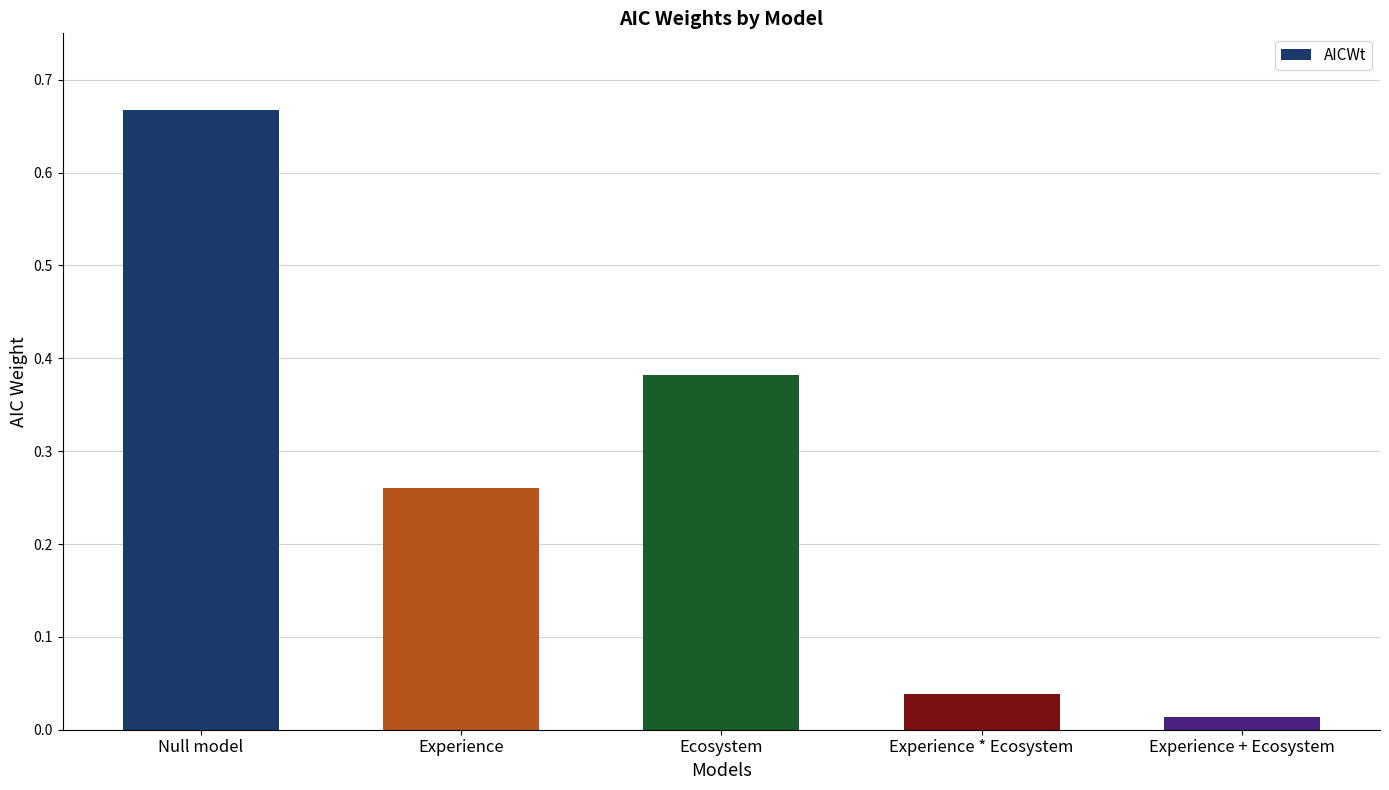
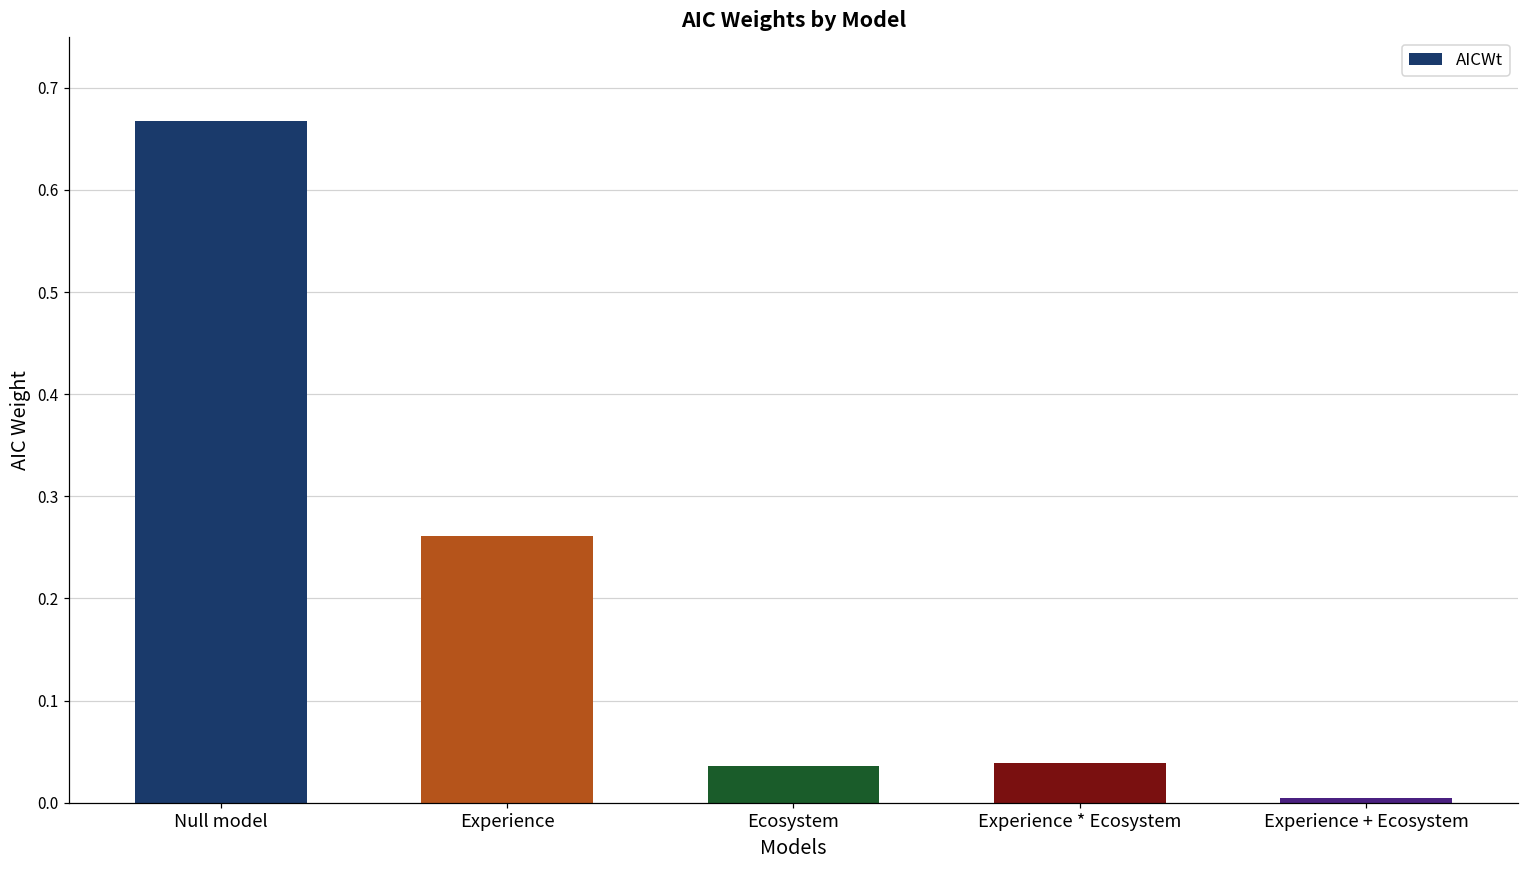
Ecosystem: 0.38 -> 0.04
Experience + Ecosystem: 0.014 -> 0.005
